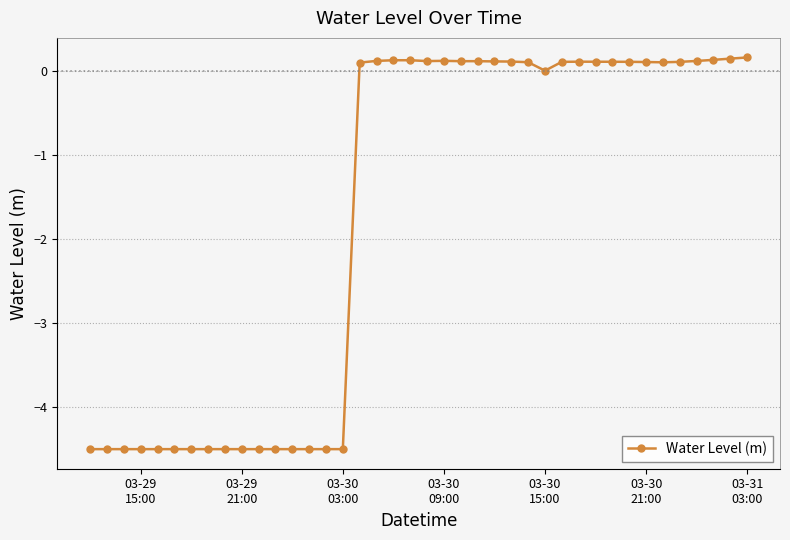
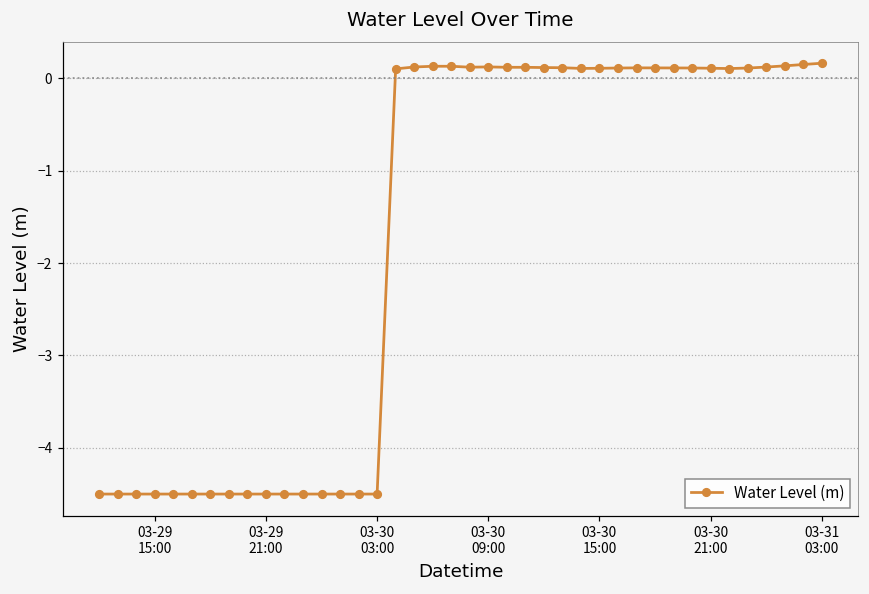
03-30 15:00: 0.0 -> 0.1
